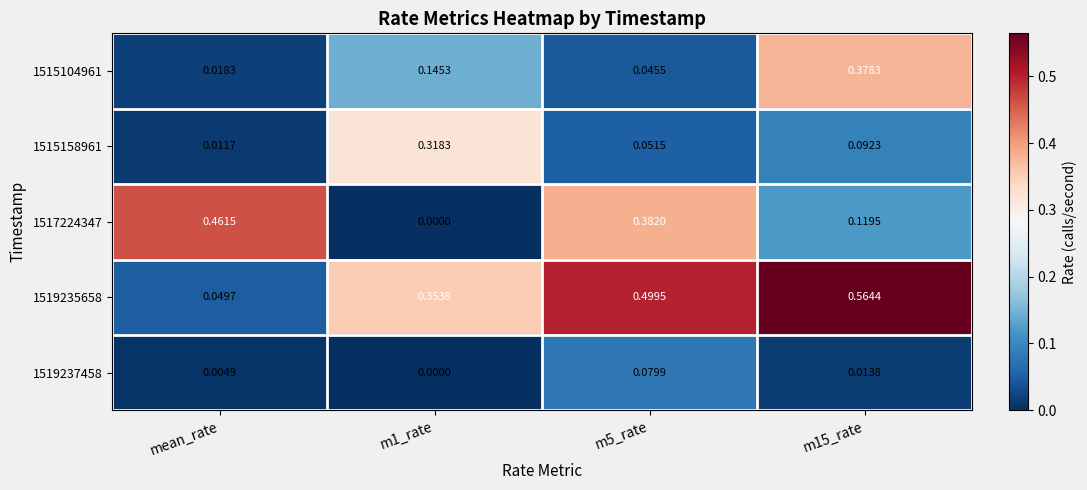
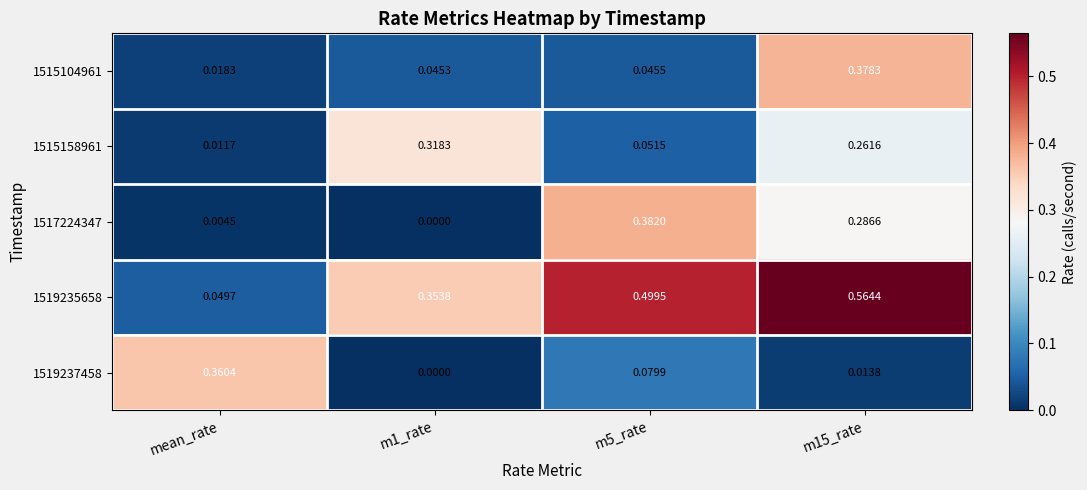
1515104961, m1_rate: 0.1453 -> 0.0453
1515158961, m15_rate: 0.0923 -> 0.2616
1517224347, mean_rate: 0.4615 -> 0.0045
1517224347, m15_rate: 0.1195 -> 0.2866
1519237458, mean_rate: 0.0049 -> 0.3604
